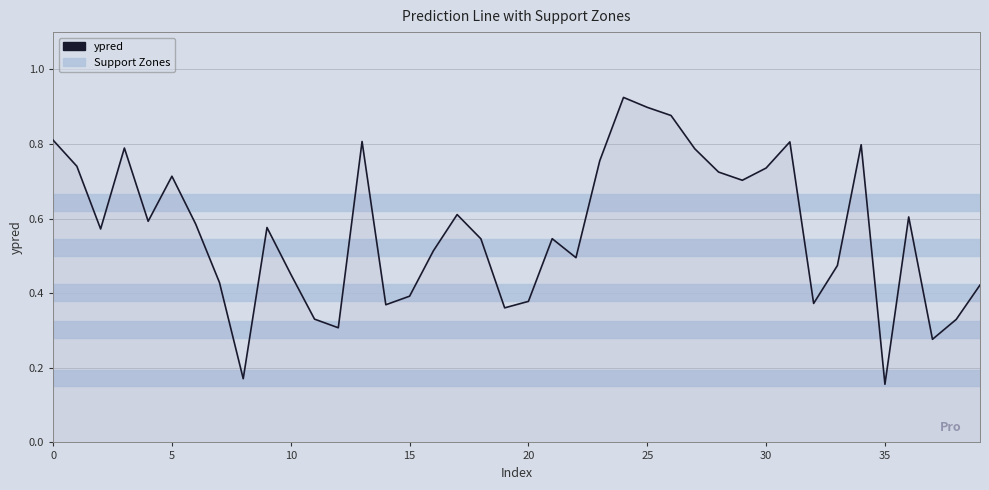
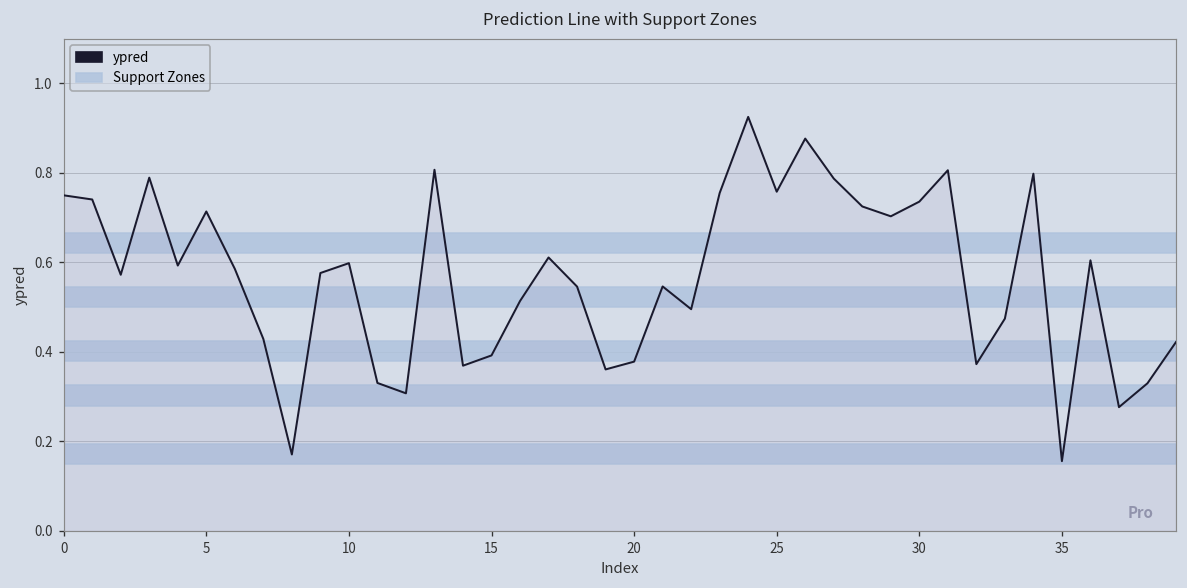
0: 0.81 -> 0.75
10: 0.45 -> 0.60
25: 0.90 -> 0.76
